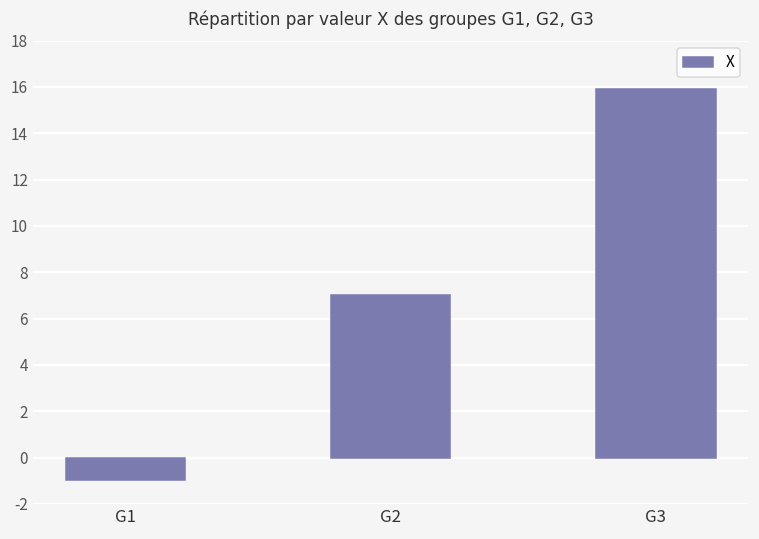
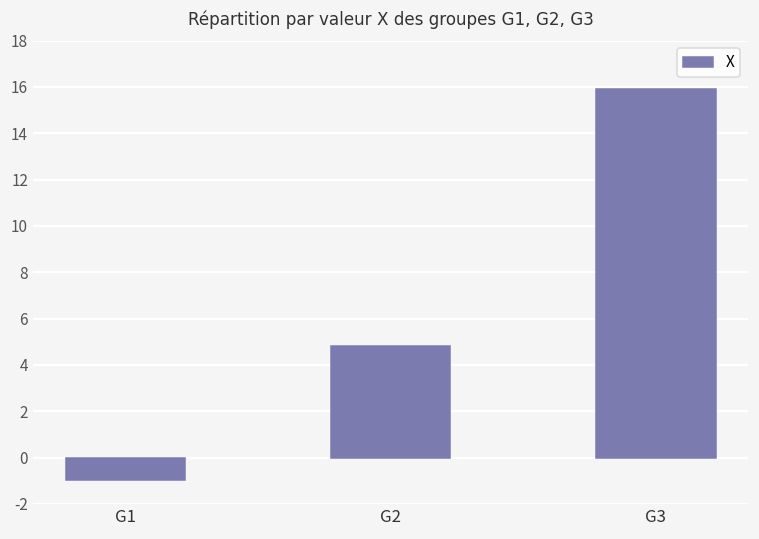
G2: 7.0 -> 4.8
